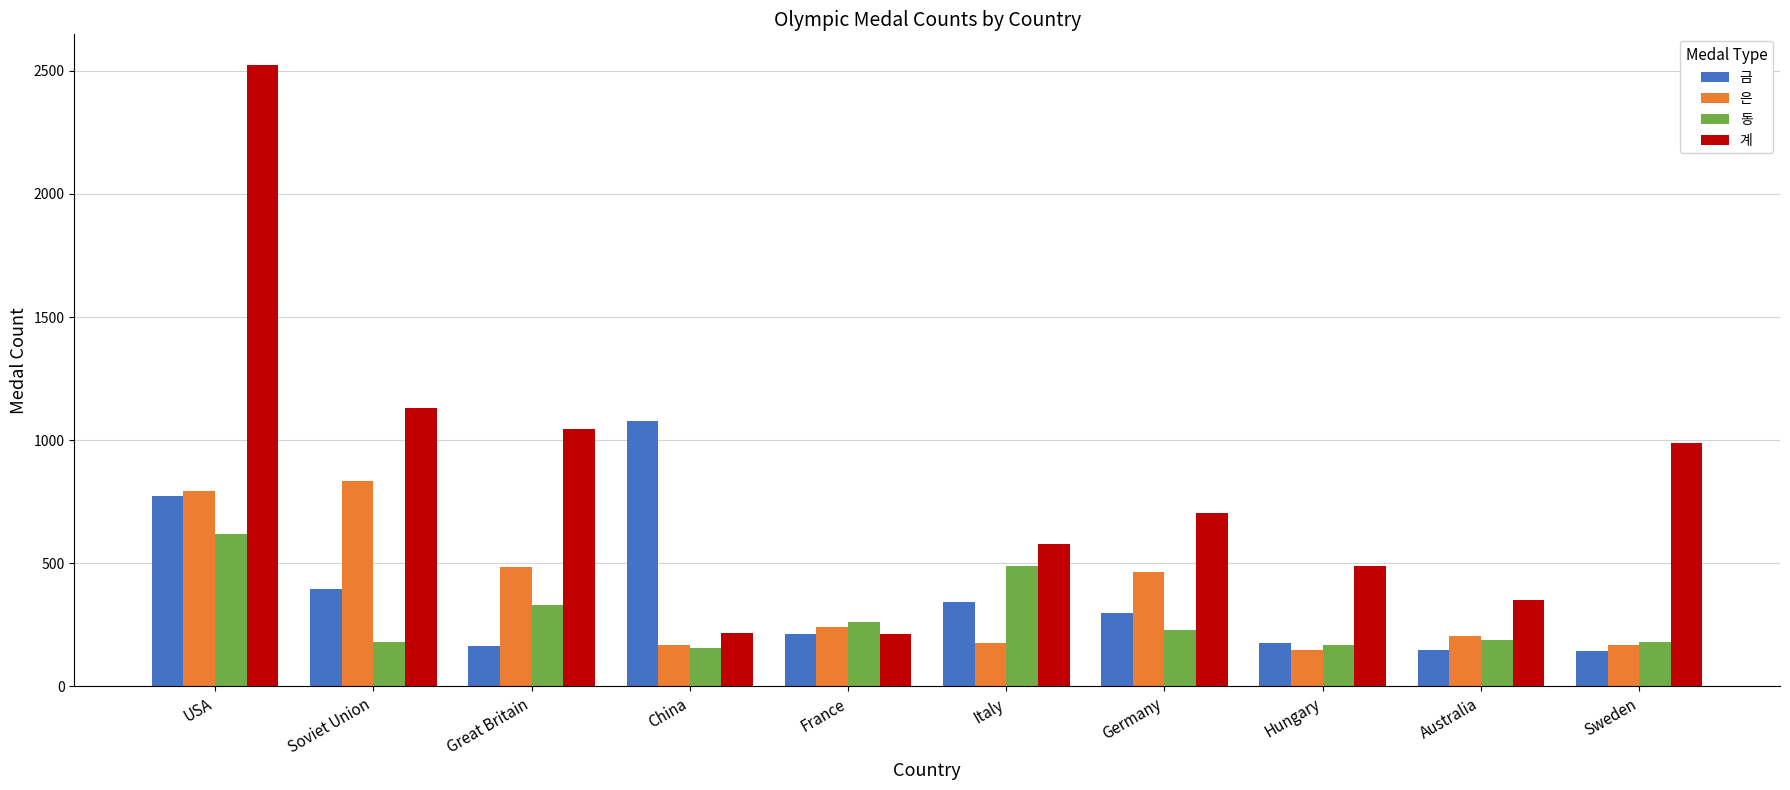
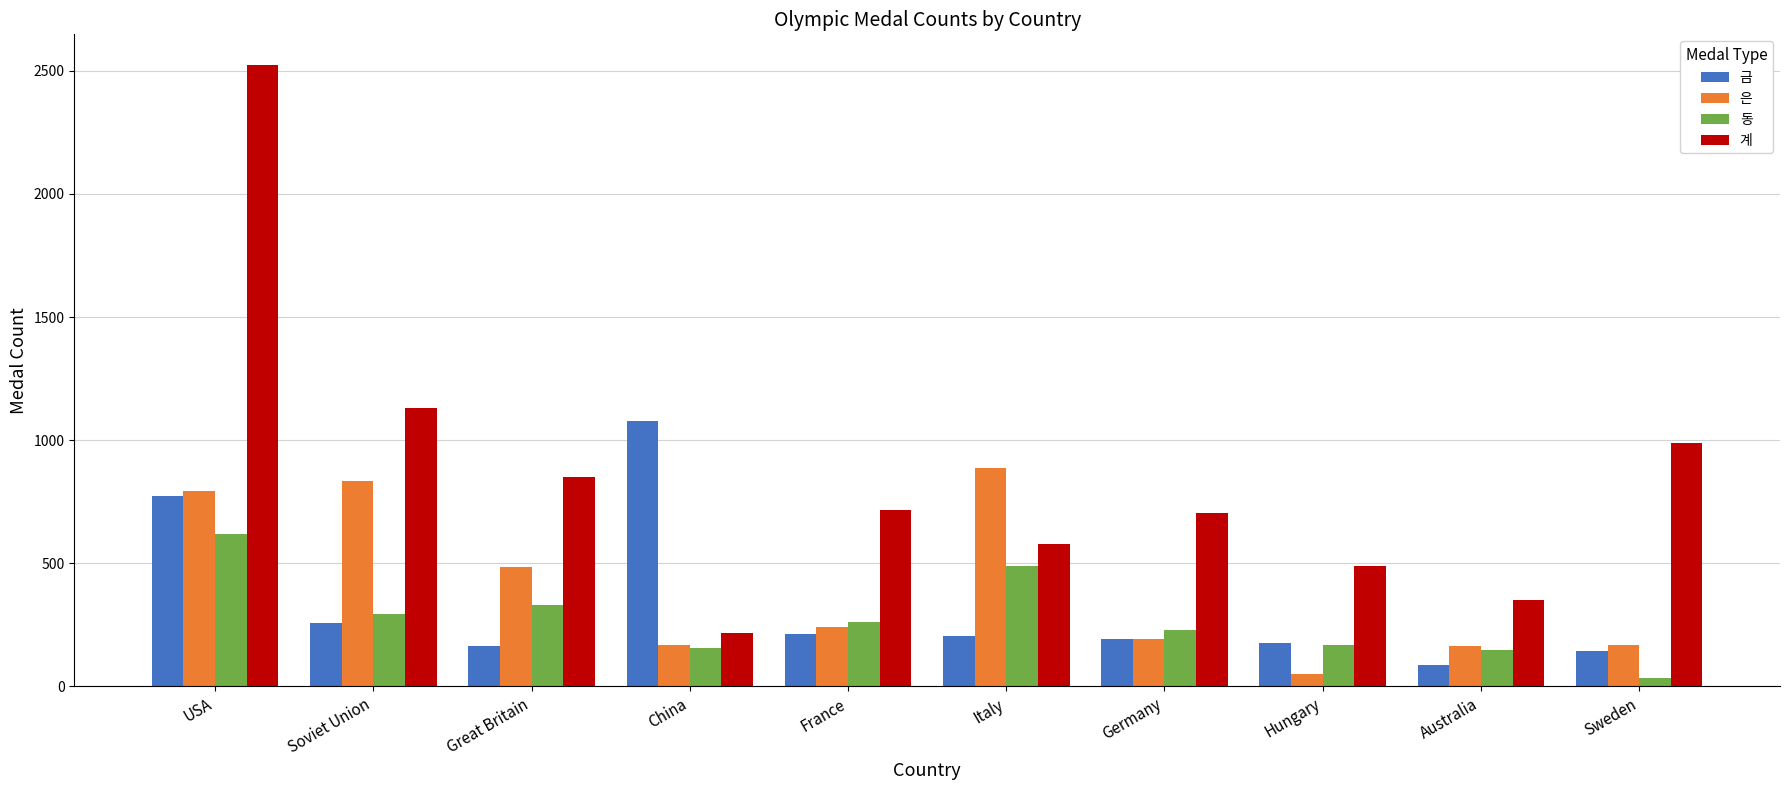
금, Soviet Union: 400 -> 260
동, Soviet Union: 180 -> 300
계, Great Britain: 1040 -> 850
계, France: 210 -> 720
금, Italy: 340 -> 210
은, Italy: 180 -> 890
금, Germany: 300 -> 190
은, Germany: 470 -> 190
은, Hungary: 150 -> 50
금, Australia: 150 -> 90
은, Australia: 200 -> 160
동, Australia: 190 -> 150
동, Sweden: 180 -> 30
